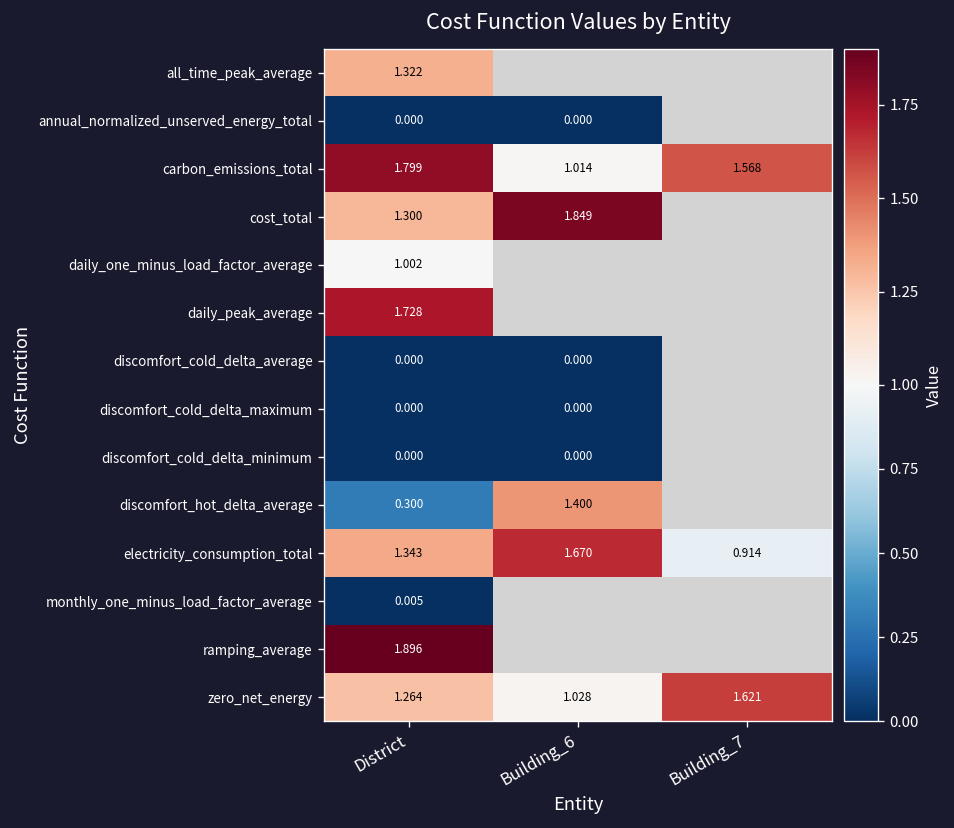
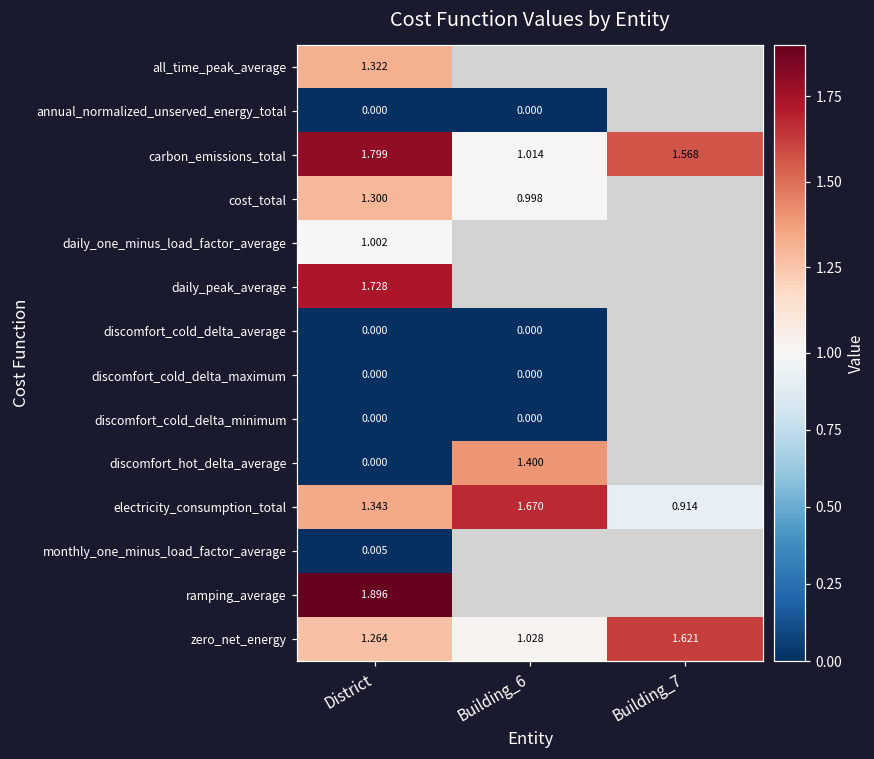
cost_total, Building_6: 1.849 -> 0.998
discomfort_hot_delta_average, District: 0.300 -> 0.000
